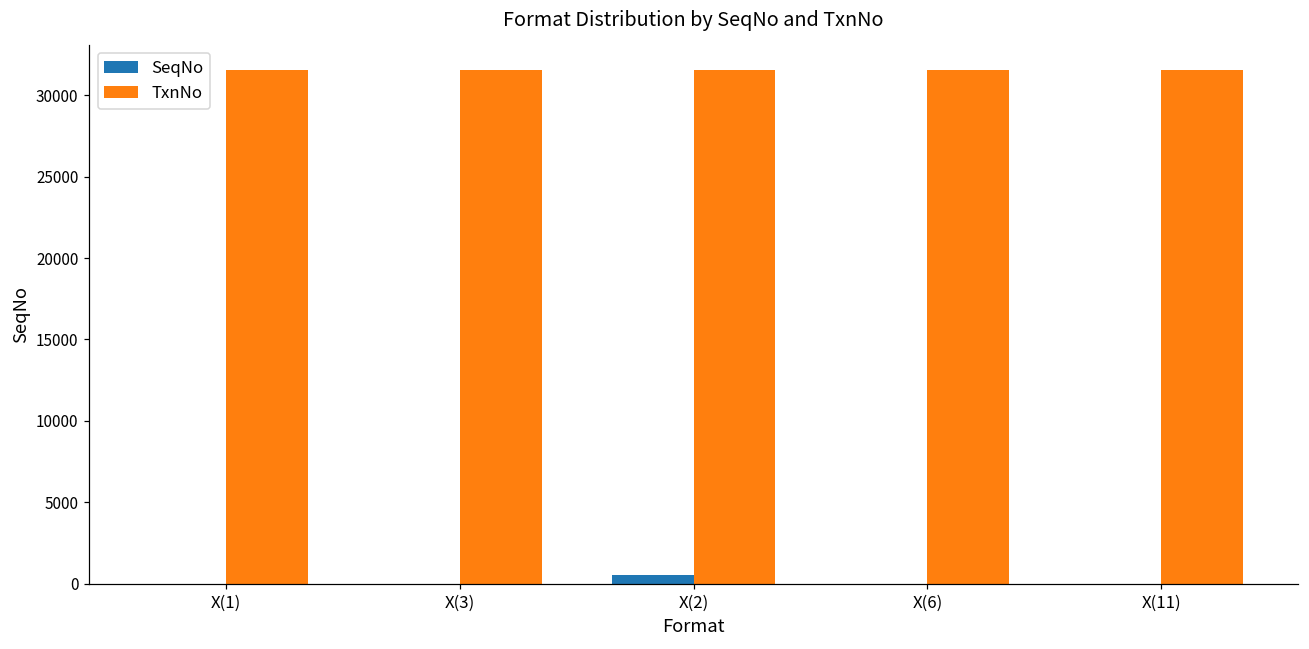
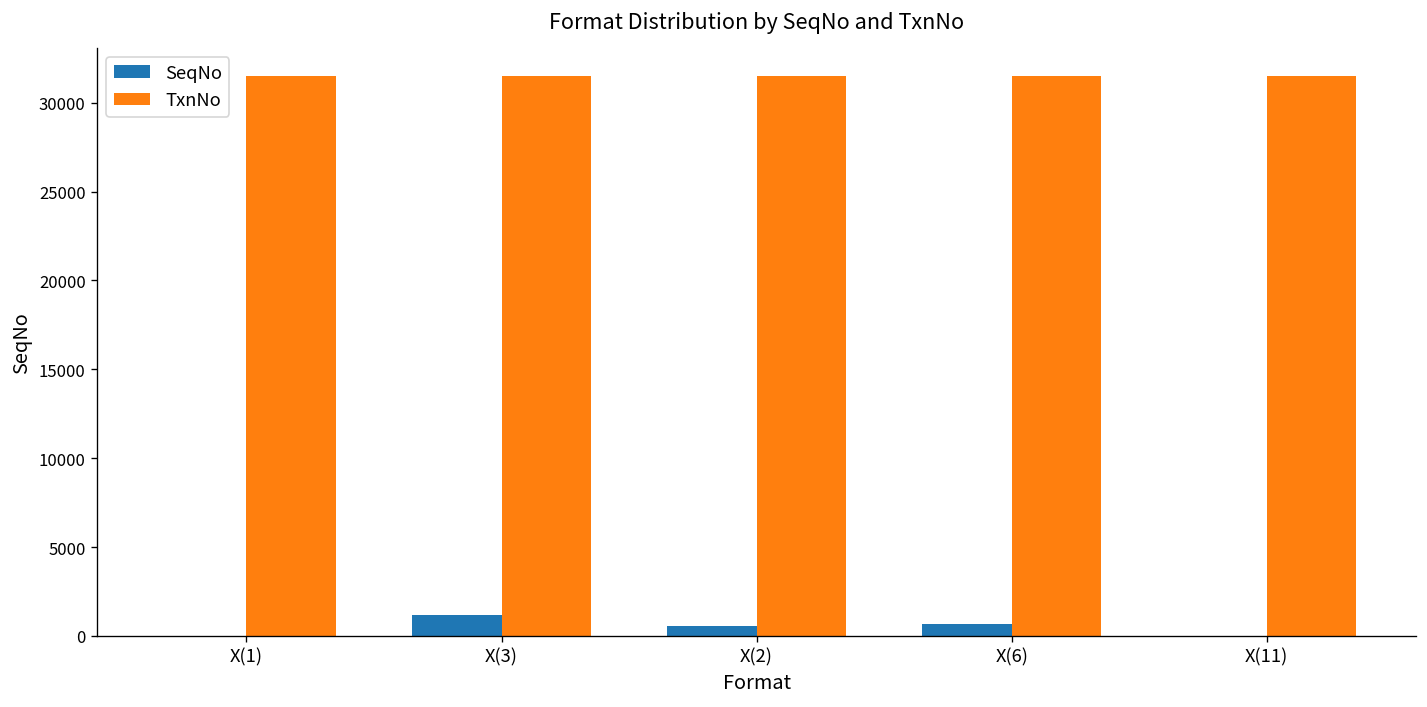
SeqNo, X(3): 0 -> 1200
SeqNo, X(6): 0 -> 700
